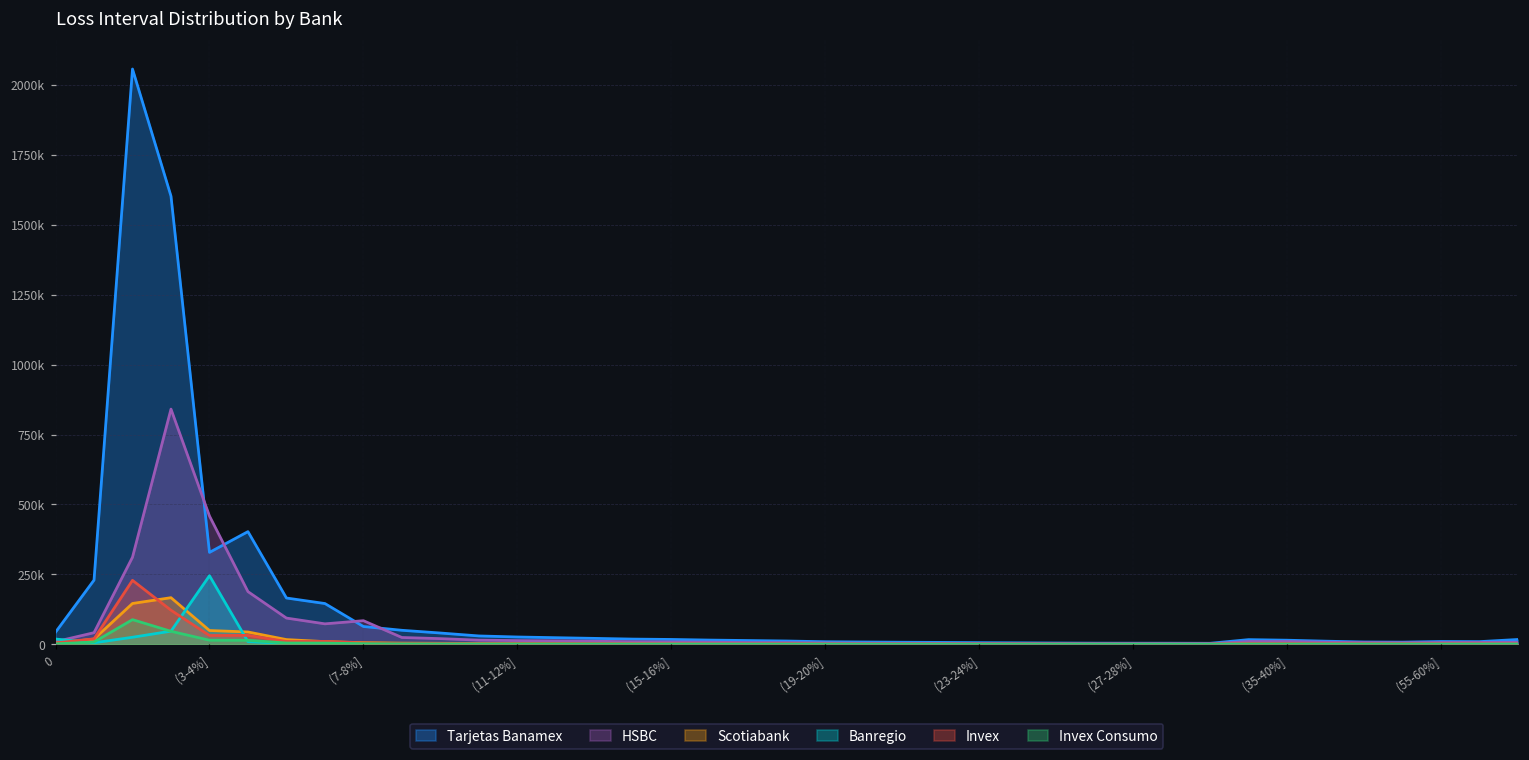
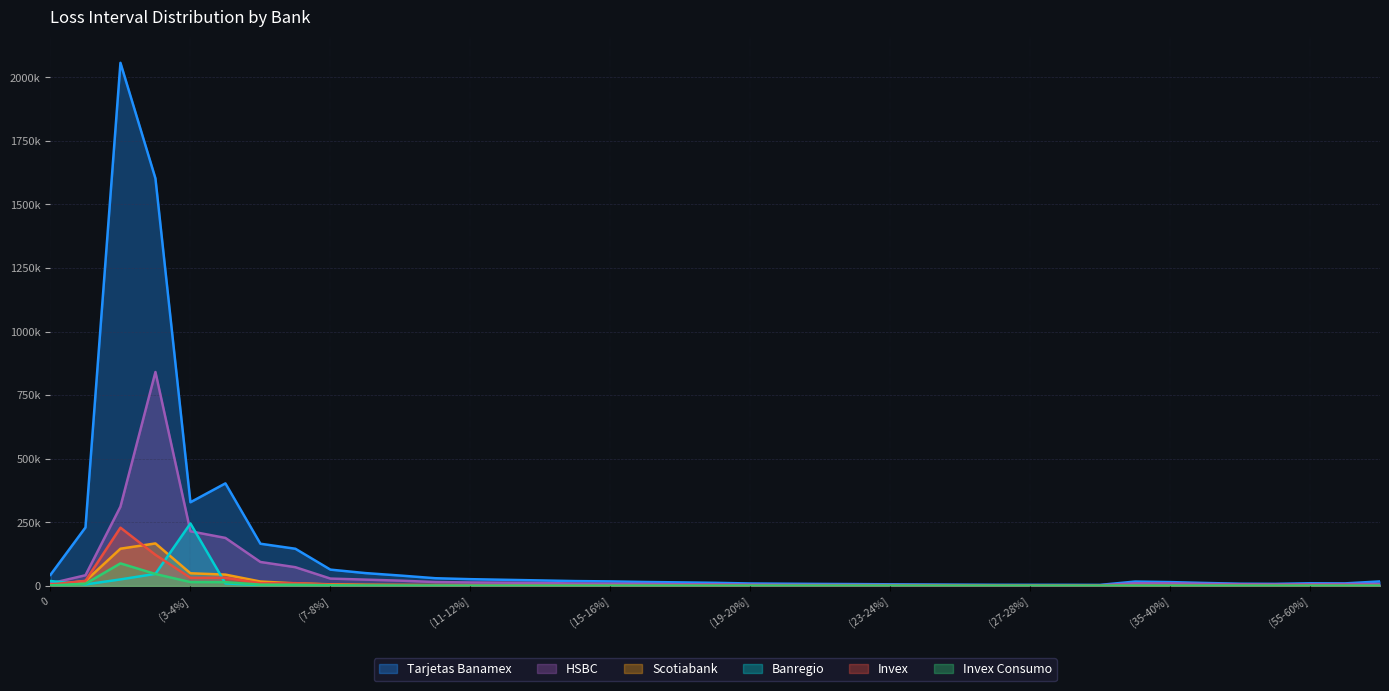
HSBC, (3-4%]: 460000 -> 210000
HSBC, (7-8%]: 80000 -> 30000
